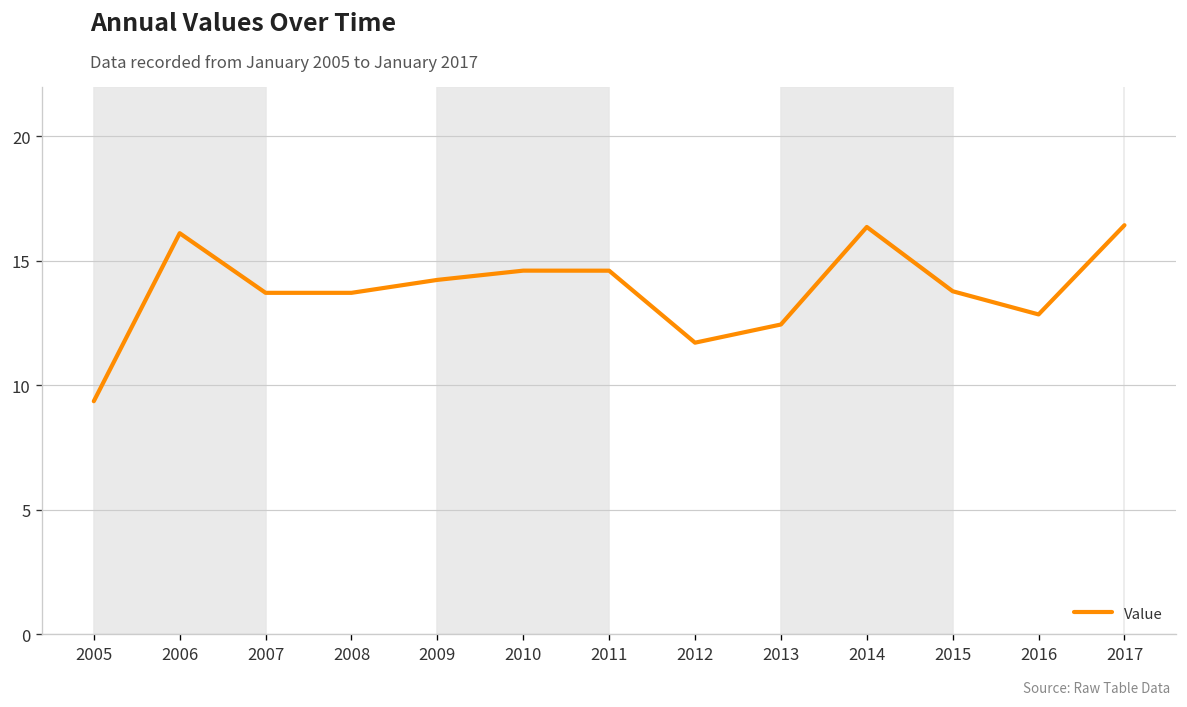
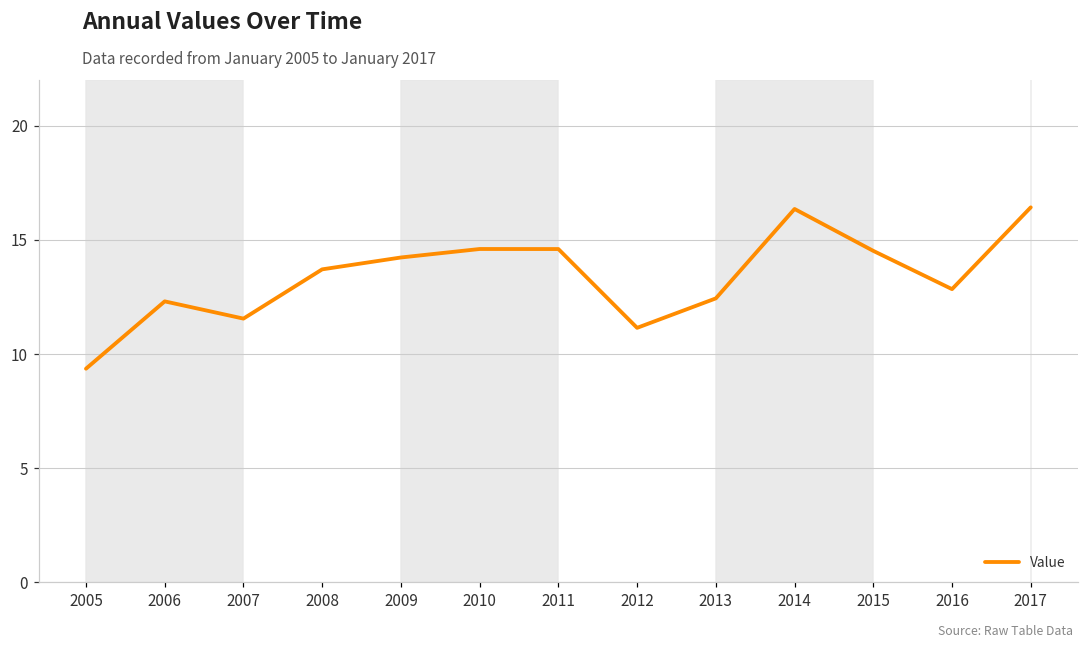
2006: 16.1 -> 12.3
2007: 13.7 -> 11.6
2012: 11.7 -> 11.1
2015: 13.8 -> 14.5
